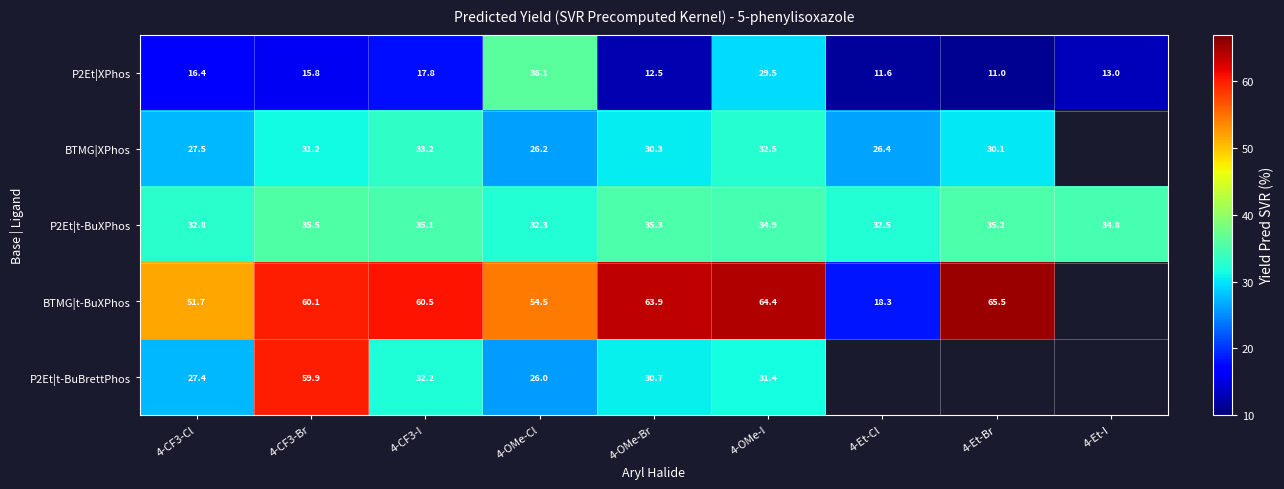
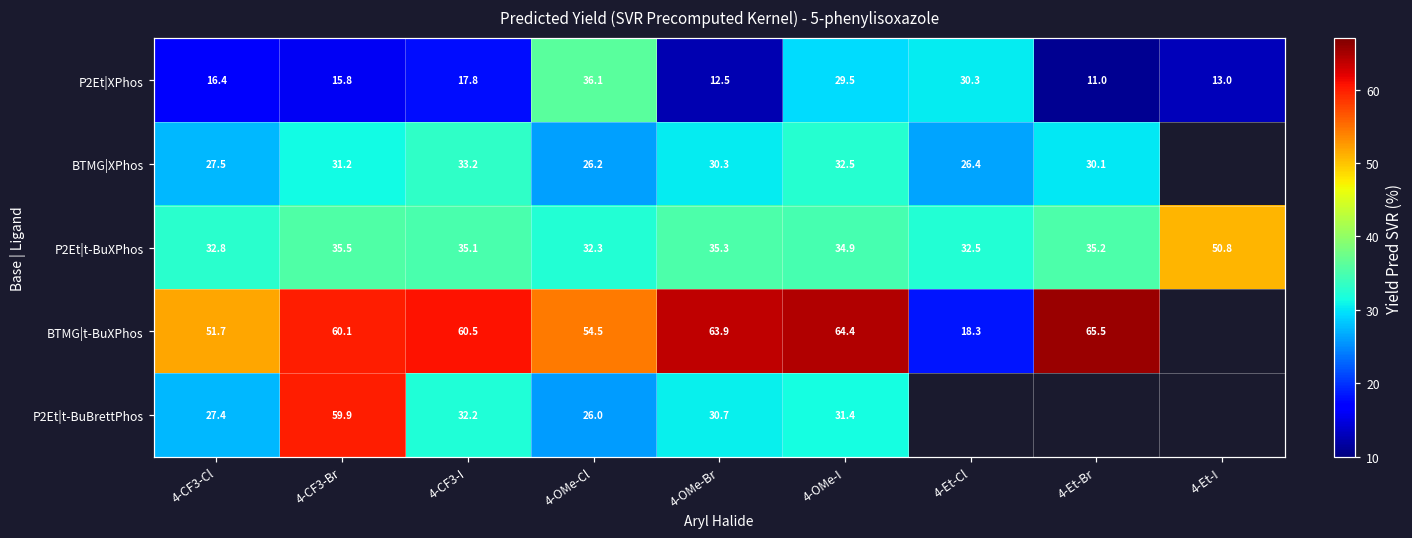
P2Et|XPhos, 4-Et-Cl: 11.6 -> 30.3
P2Et|t-BuXPhos, 4-Et-I: 34.8 -> 50.8
